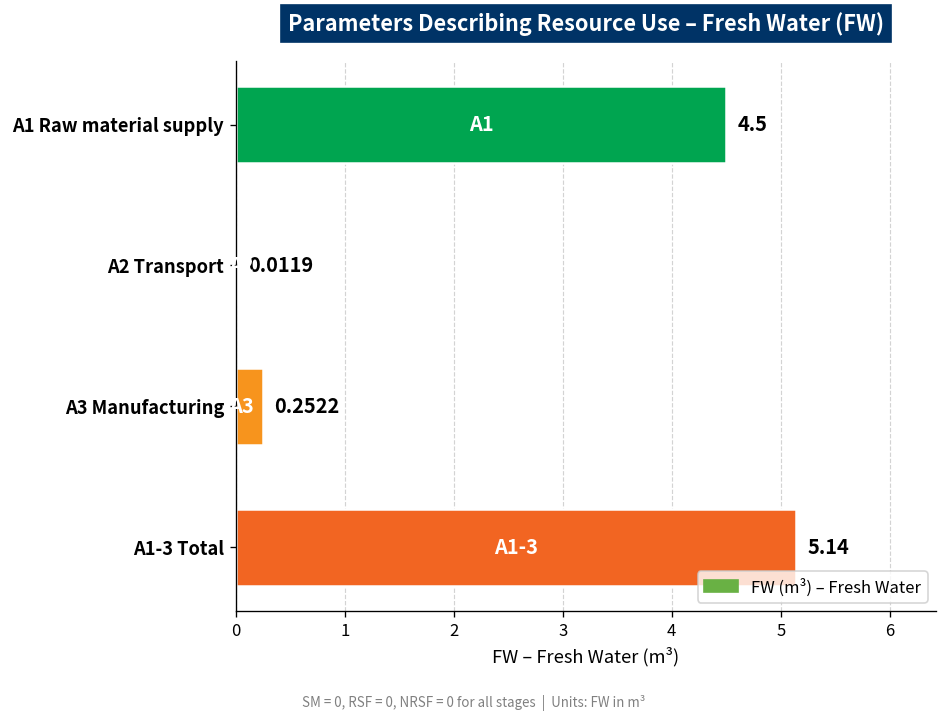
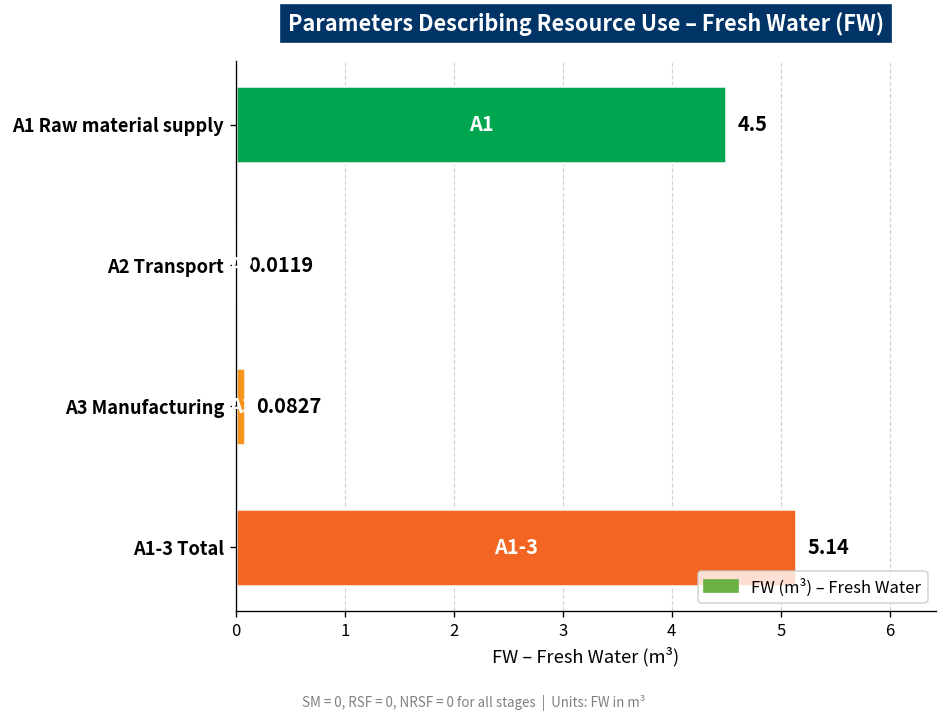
A3 Manufacturing: 0.2522 -> 0.0827
